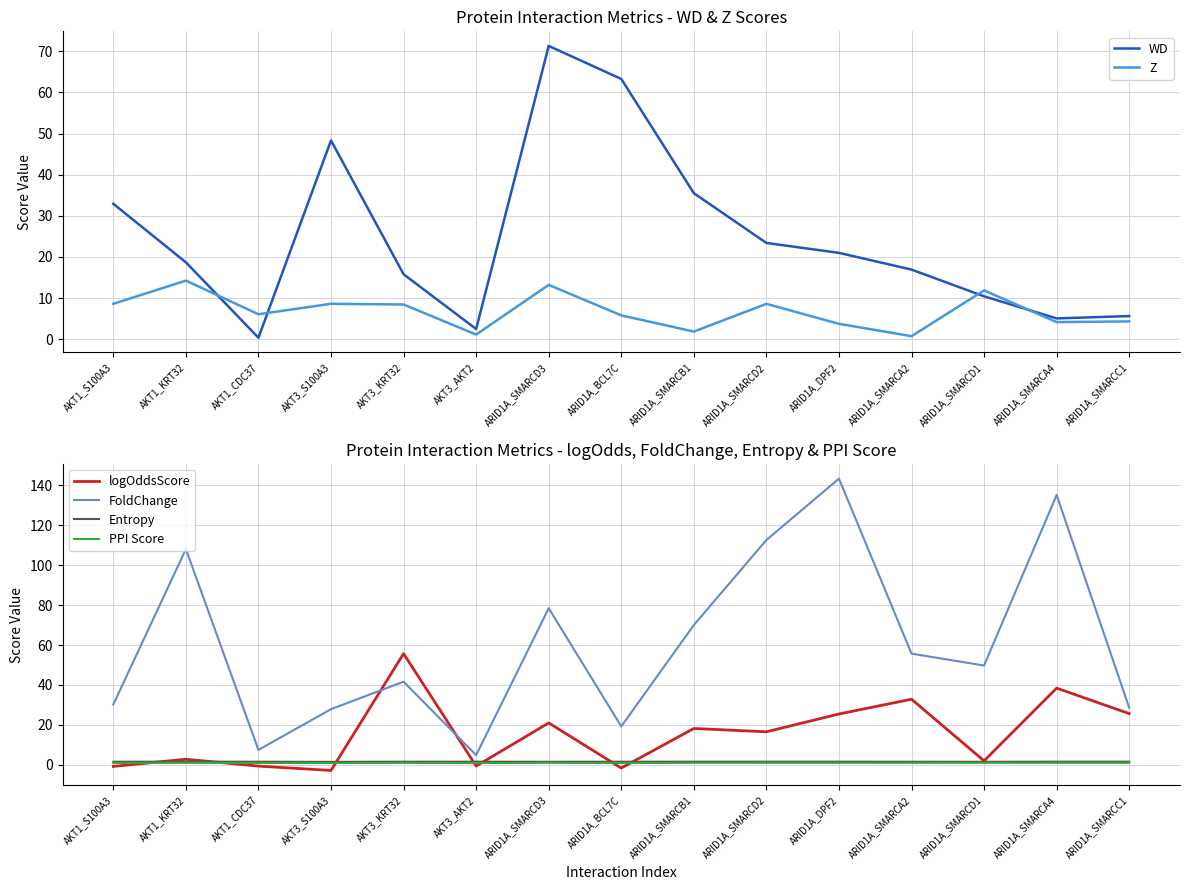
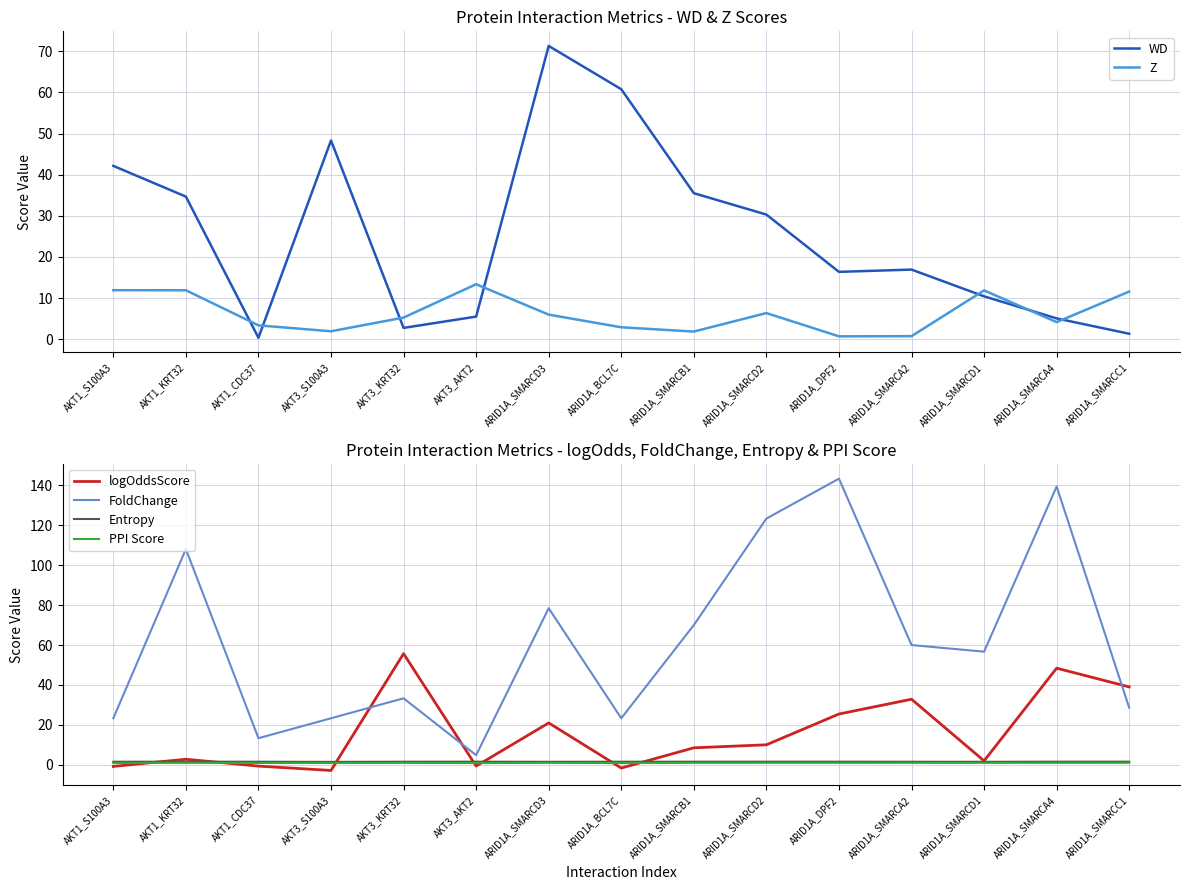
Protein Interaction Metrics - WD & Z Scores, WD, AKT1_S100A3: 33 -> 42
Protein Interaction Metrics - WD & Z Scores, Z, AKT1_S100A3: 9 -> 12
Protein Interaction Metrics - WD & Z Scores, WD, AKT1_KRT32: 19 -> 35
Protein Interaction Metrics - WD & Z Scores, Z, AKT1_KRT32: 14 -> 12
Protein Interaction Metrics - WD & Z Scores, Z, AKT1_CDC37: 6 -> 3
Protein Interaction Metrics - WD & Z Scores, Z, AKT3_S100A3: 9 -> 2
Protein Interaction Metrics - WD & Z Scores, WD, AKT3_KRT32: 16 -> 3
Protein Interaction Metrics - WD & Z Scores, Z, AKT3_KRT32: 8 -> 5
Protein Interaction Metrics - WD & Z Scores, WD, AKT3_AKT2: 2 -> 5
Protein Interaction Metrics - WD & Z Scores, Z, AKT3_AKT2: 1 -> 13
Protein Interaction Metrics - WD & Z Scores, Z, ARID1A_SMARCD3: 13 -> 6
Protein Interaction Metrics - WD & Z Scores, WD, ARID1A_BCL7C: 63 -> 61
Protein Interaction Metrics - WD & Z Scores, Z, ARID1A_BCL7C: 6 -> 3
Protein Interaction Metrics - WD & Z Scores, WD, ARID1A_SMARCD2: 23 -> 30
Protein Interaction Metrics - WD & Z Scores, Z, ARID1A_SMARCD2: 9 -> 6
Protein Interaction Metrics - WD & Z Scores, WD, ARID1A_DPF2: 21 -> 16
Protein Interaction Metrics - WD & Z Scores, Z, ARID1A_DPF2: 4 -> 1
Protein Interaction Metrics - WD & Z Scores, WD, ARID1A_SMARCC1: 6 -> 1
Protein Interaction Metrics - WD & Z Scores, Z, ARID1A_SMARCC1: 4 -> 12
Protein Interaction Metrics - logOdds, FoldChange, Entropy & PPI Score, FoldChange, AKT1_S100A3: 30 -> 23
Protein Interaction Metrics - logOdds, FoldChange, Entropy & PPI Score, FoldChange, AKT1_CDC37: 7 -> 13
Protein Interaction Metrics - logOdds, FoldChange, Entropy & PPI Score, FoldChange, AKT3_S100A3: 28 -> 23
Protein Interaction Metrics - logOdds, FoldChange, Entropy & PPI Score, FoldChange, AKT3_KRT32: 42 -> 33
Protein Interaction Metrics - logOdds, FoldChange, Entropy & PPI Score, FoldChange, ARID1A_BCL7C: 19 -> 23
Protein Interaction Metrics - logOdds, FoldChange, Entropy & PPI Score, logOddsScore, ARID1A_SMARCB1: 18 -> 9
Protein Interaction Metrics - logOdds, FoldChange, Entropy & PPI Score, logOddsScore, ARID1A_SMARCD2: 17 -> 10
Protein Interaction Metrics - logOdds, FoldChange, Entropy & PPI Score, FoldChange, ARID1A_SMARCD2: 113 -> 123
Protein Interaction Metrics - logOdds, FoldChange, Entropy & PPI Score, FoldChange, ARID1A_SMARCA2: 56 -> 60
Protein Interaction Metrics - logOdds, FoldChange, Entropy & PPI Score, FoldChange, ARID1A_SMARCD1: 50 -> 57
Protein Interaction Metrics - logOdds, FoldChange, Entropy & PPI Score, logOddsScore, ARID1A_SMARCA4: 38 -> 48
Protein Interaction Metrics - logOdds, FoldChange, Entropy & PPI Score, FoldChange, ARID1A_SMARCA4: 135 -> 139
Protein Interaction Metrics - logOdds, FoldChange, Entropy & PPI Score, logOddsScore, ARID1A_SMARCC1: 26 -> 39
